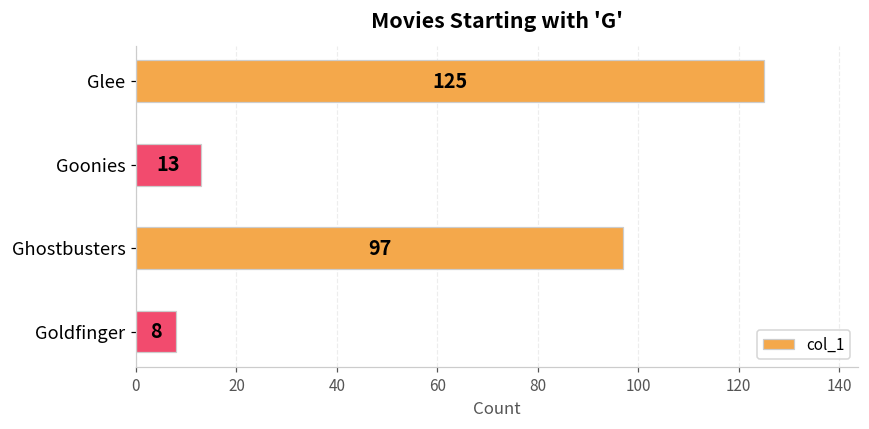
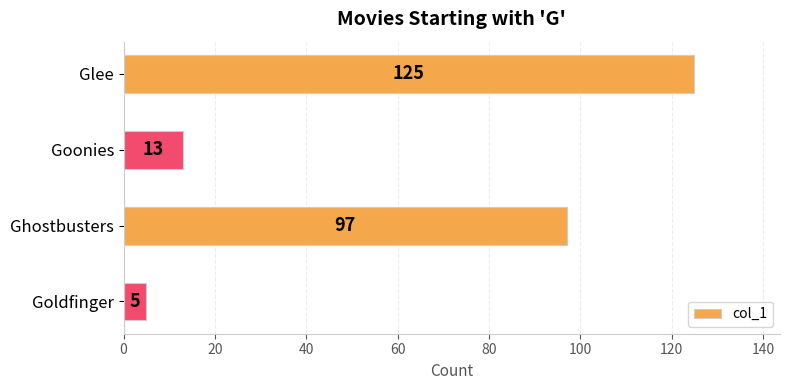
Goldfinger: 8 -> 5
